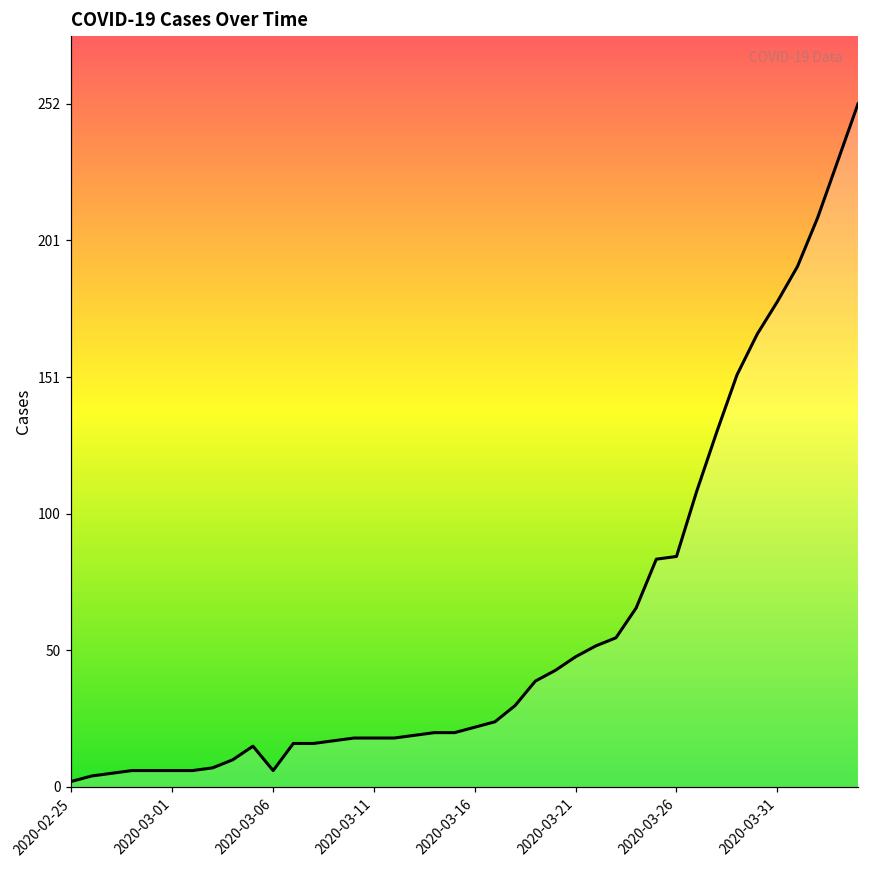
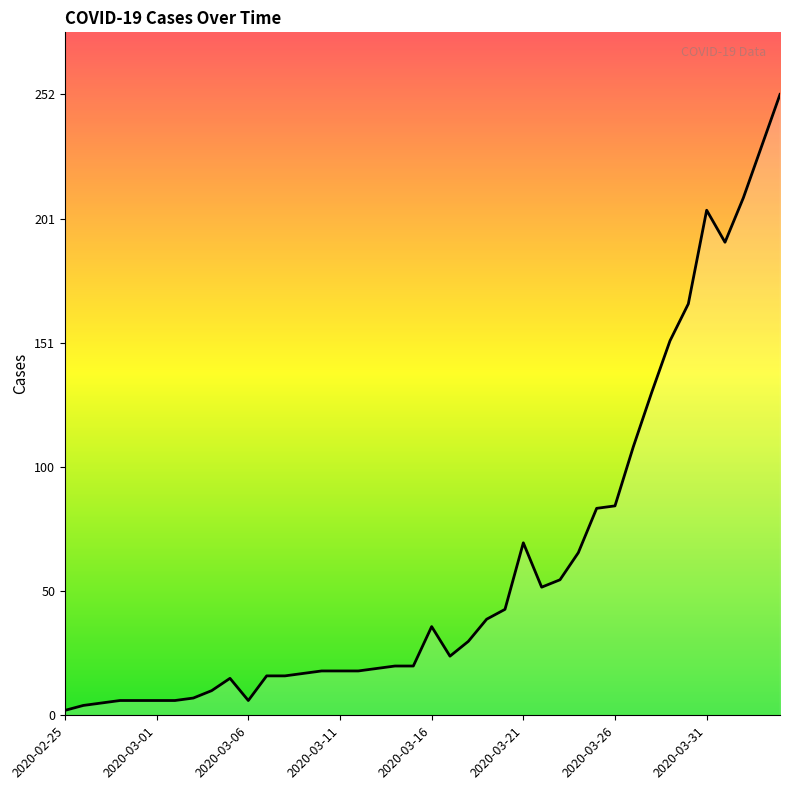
2020-03-16: 22 -> 36
2020-03-21: 48 -> 70
2020-03-31: 179 -> 205
